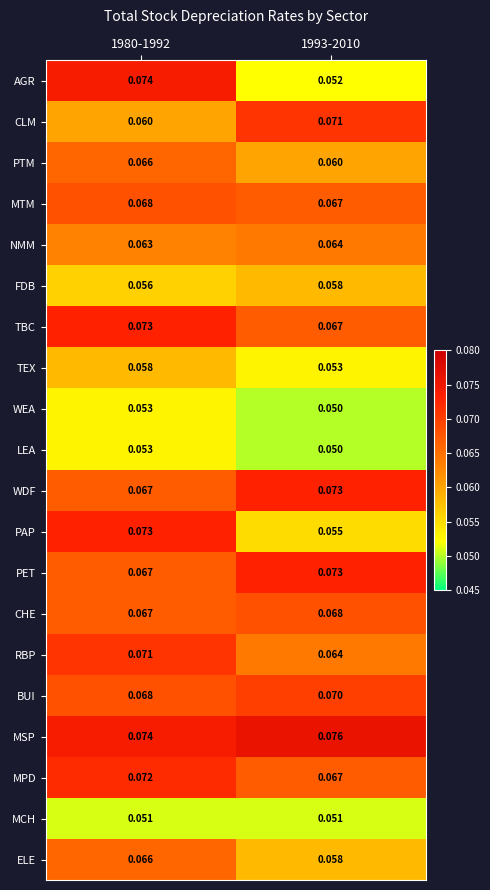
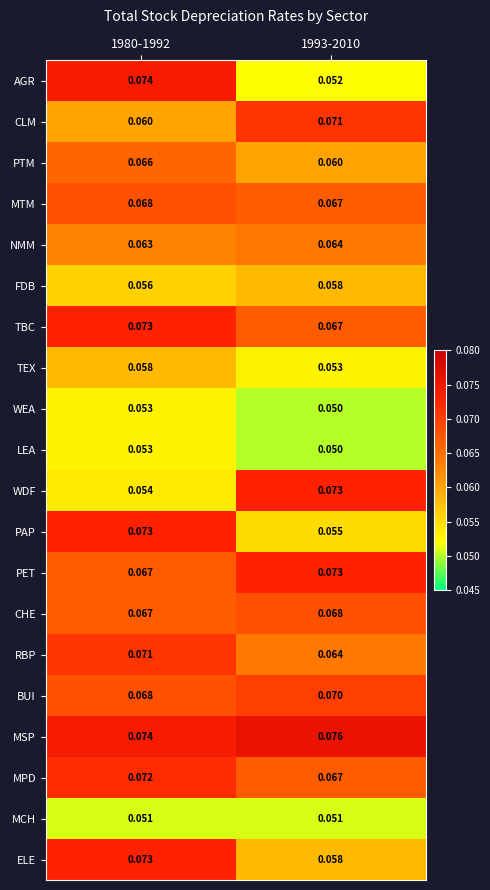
WDF, 1980-1992: 0.067 -> 0.054
ELE, 1980-1992: 0.066 -> 0.073
